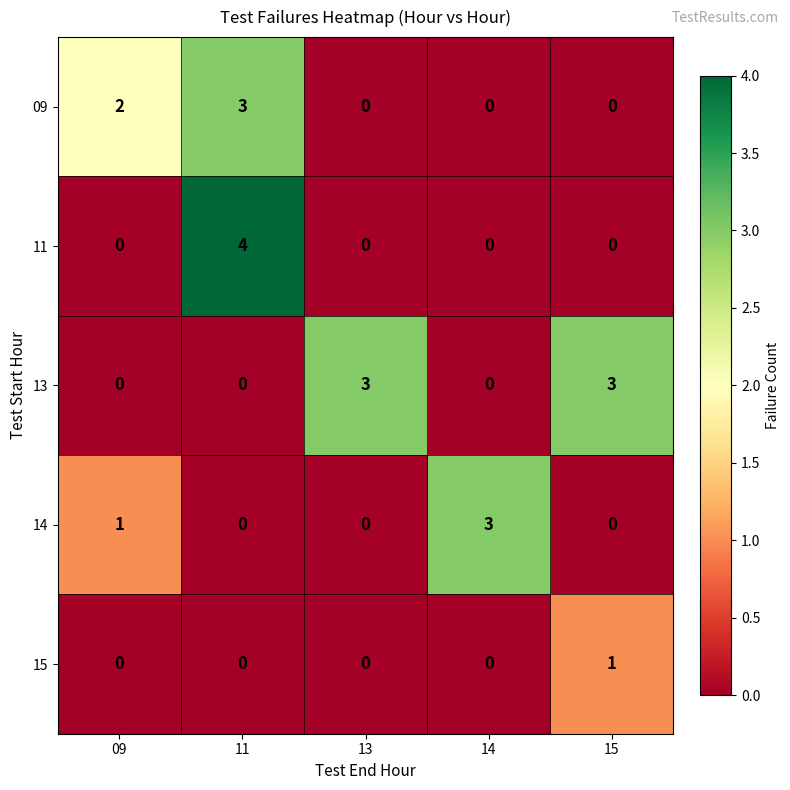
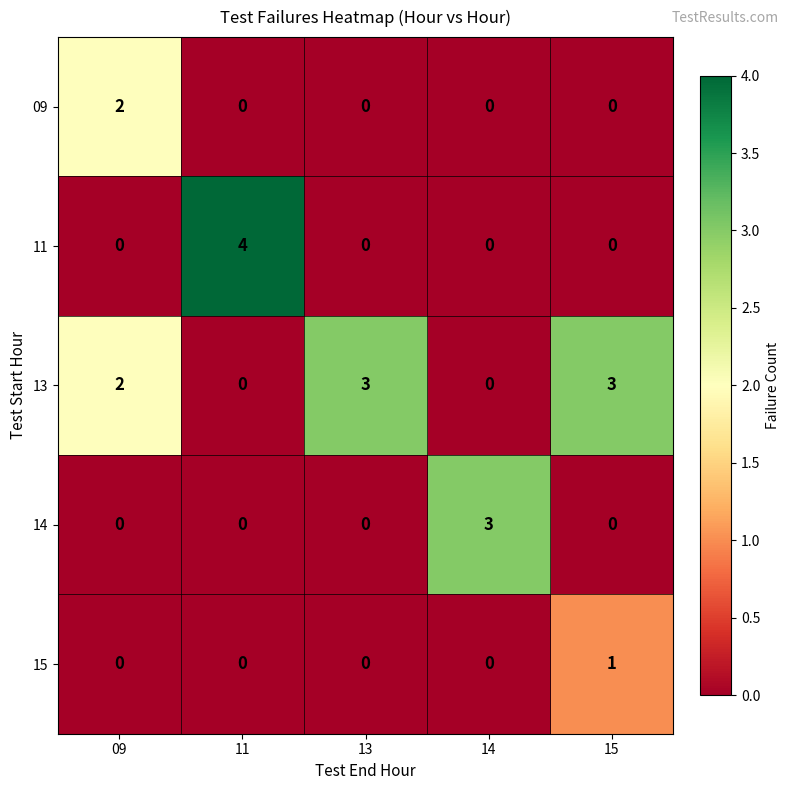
09, 11: 3 -> 0
13, 09: 0 -> 2
14, 09: 1 -> 0
